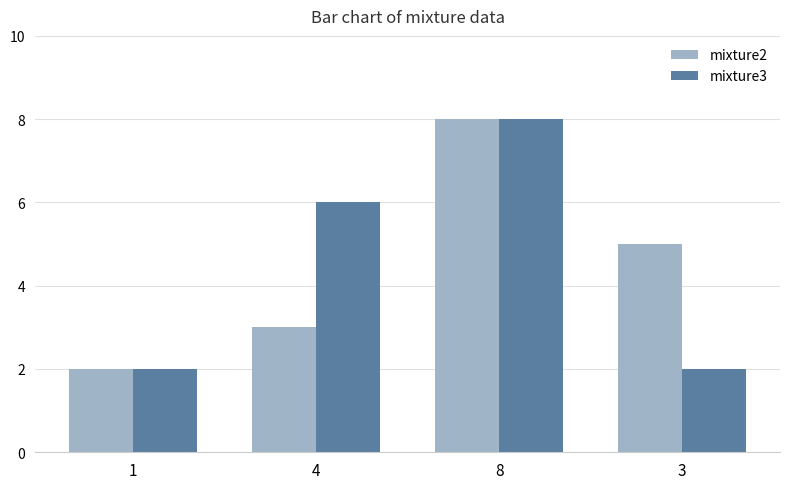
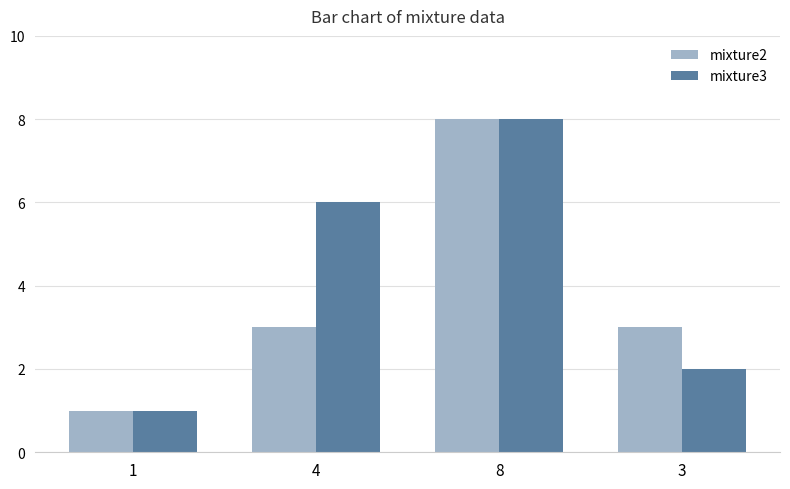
mixture2, 1: 2 -> 1
mixture3, 1: 2 -> 1
mixture2, 3: 5 -> 3
